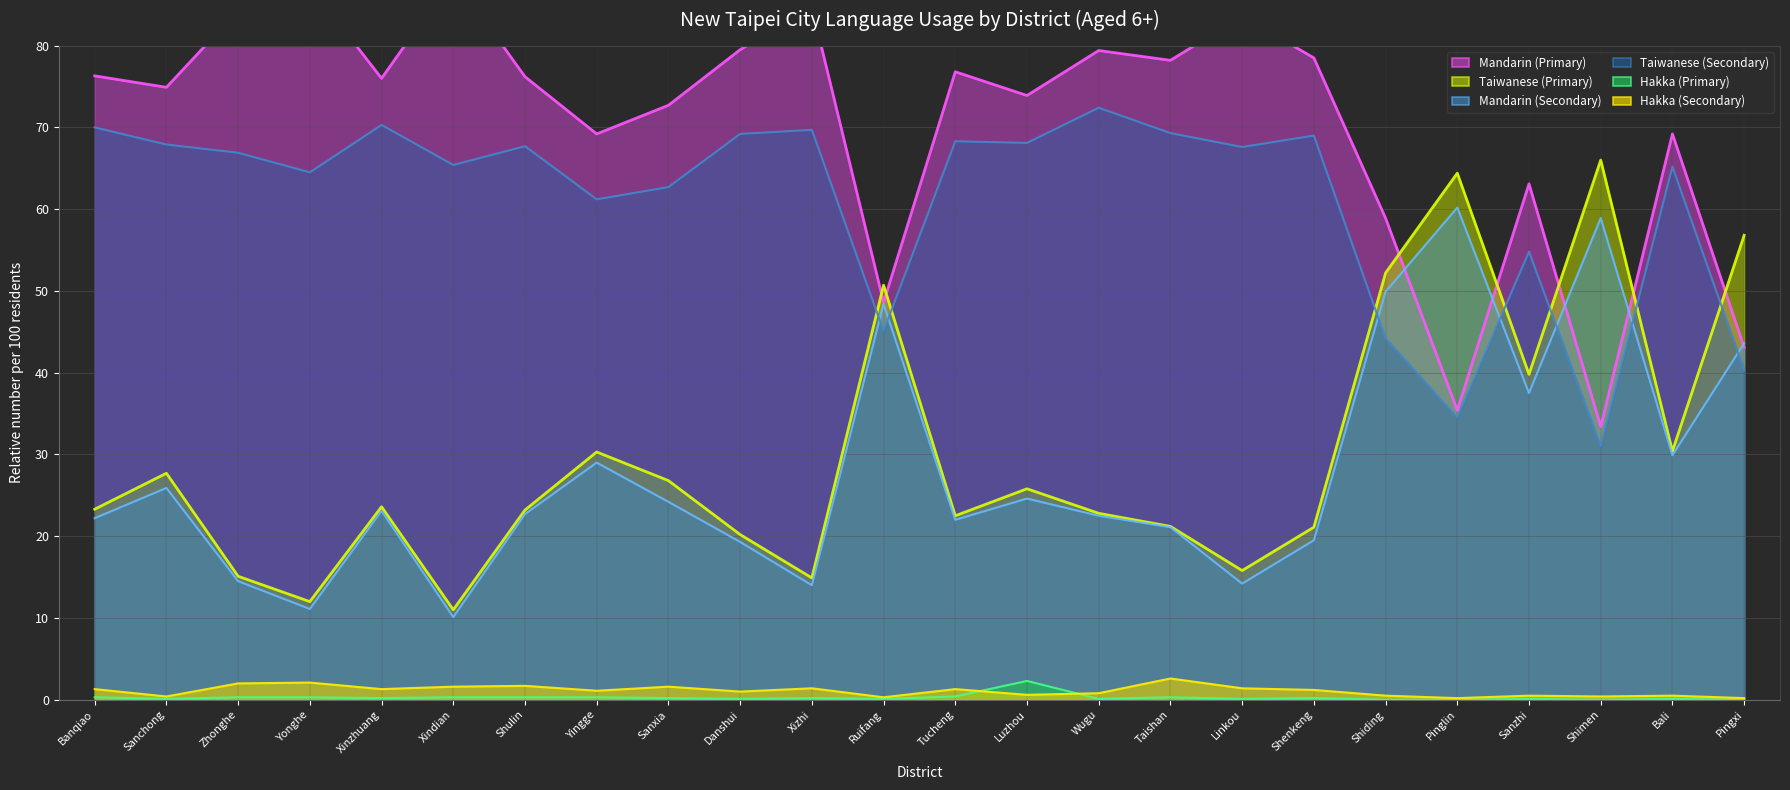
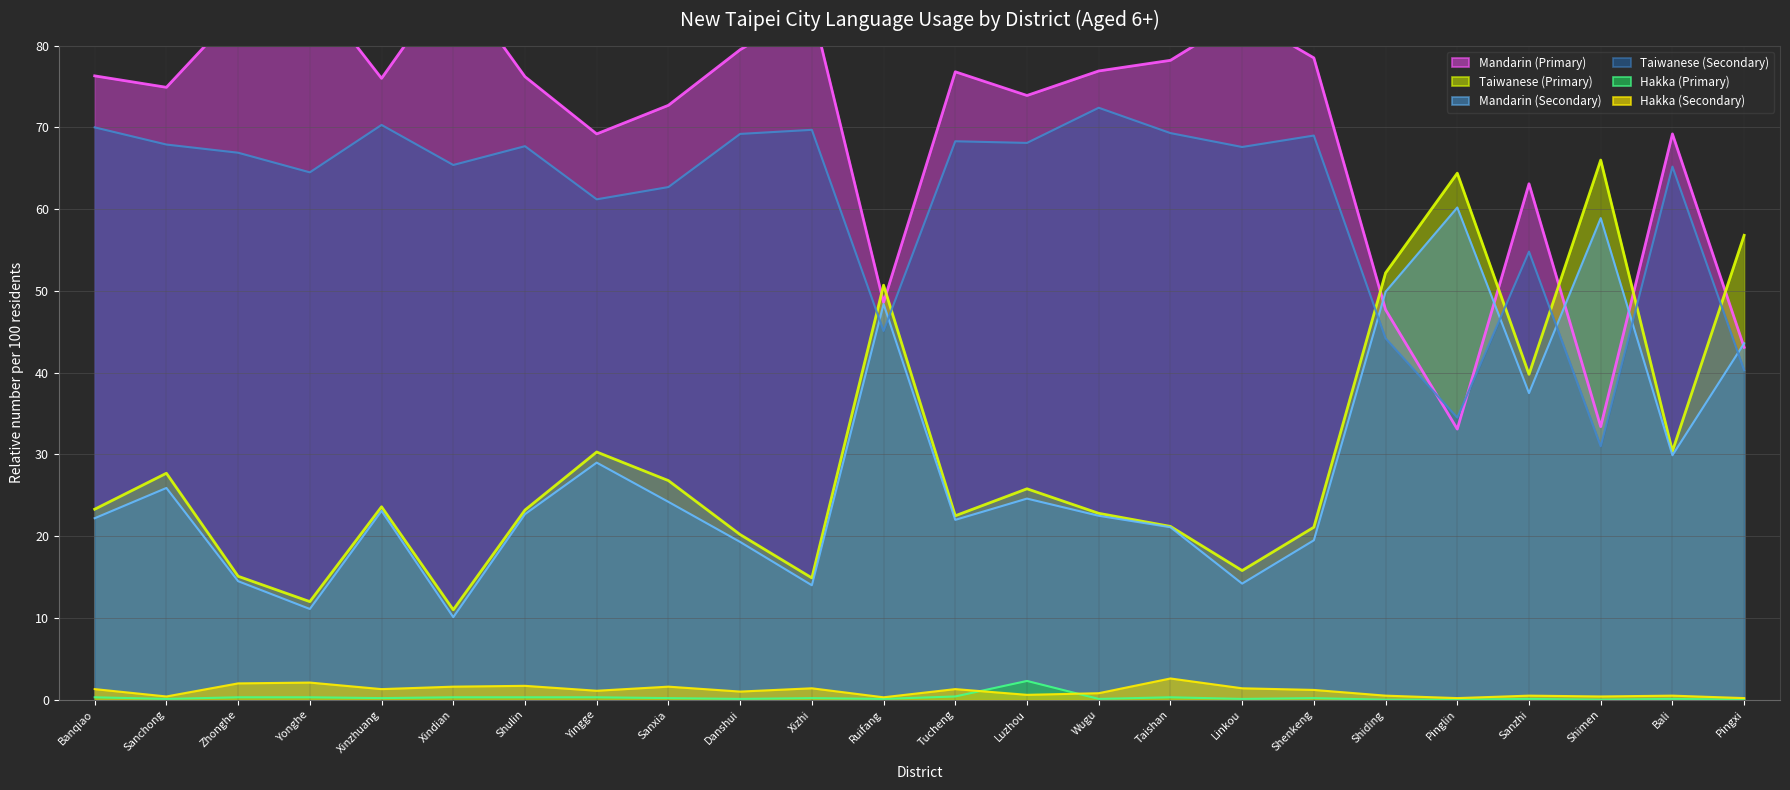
Mandarin (Primary), Wugu: 79 -> 77
Mandarin (Primary), Shiding: 59 -> 48
Mandarin (Primary), Pinglin: 35 -> 33
